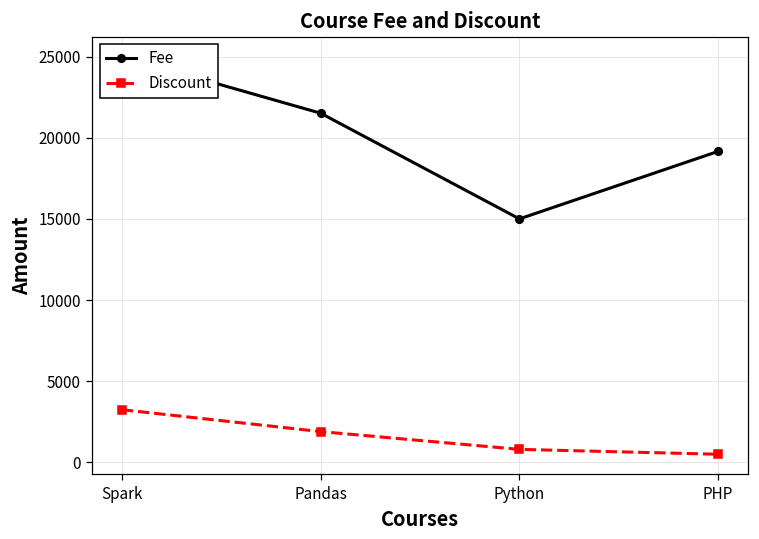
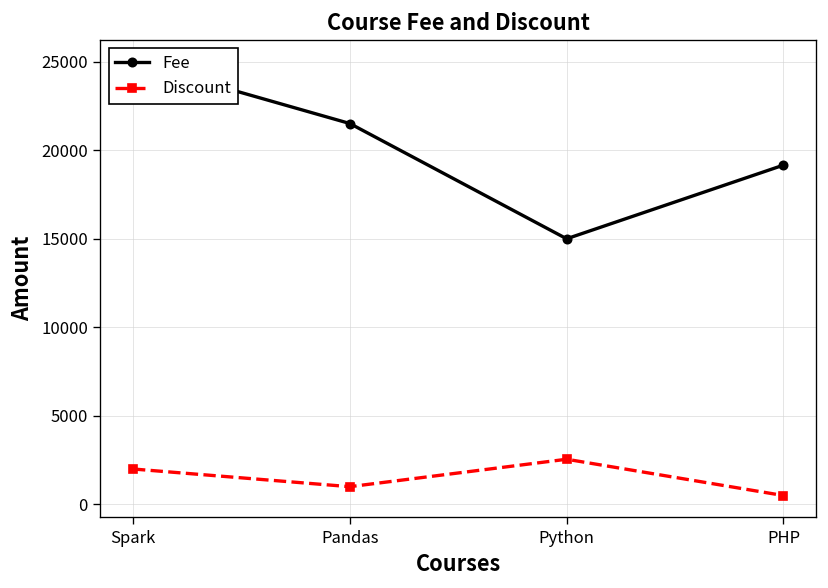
Discount, Spark: 3200 -> 2000
Discount, Pandas: 1900 -> 1000
Discount, Python: 800 -> 2600
